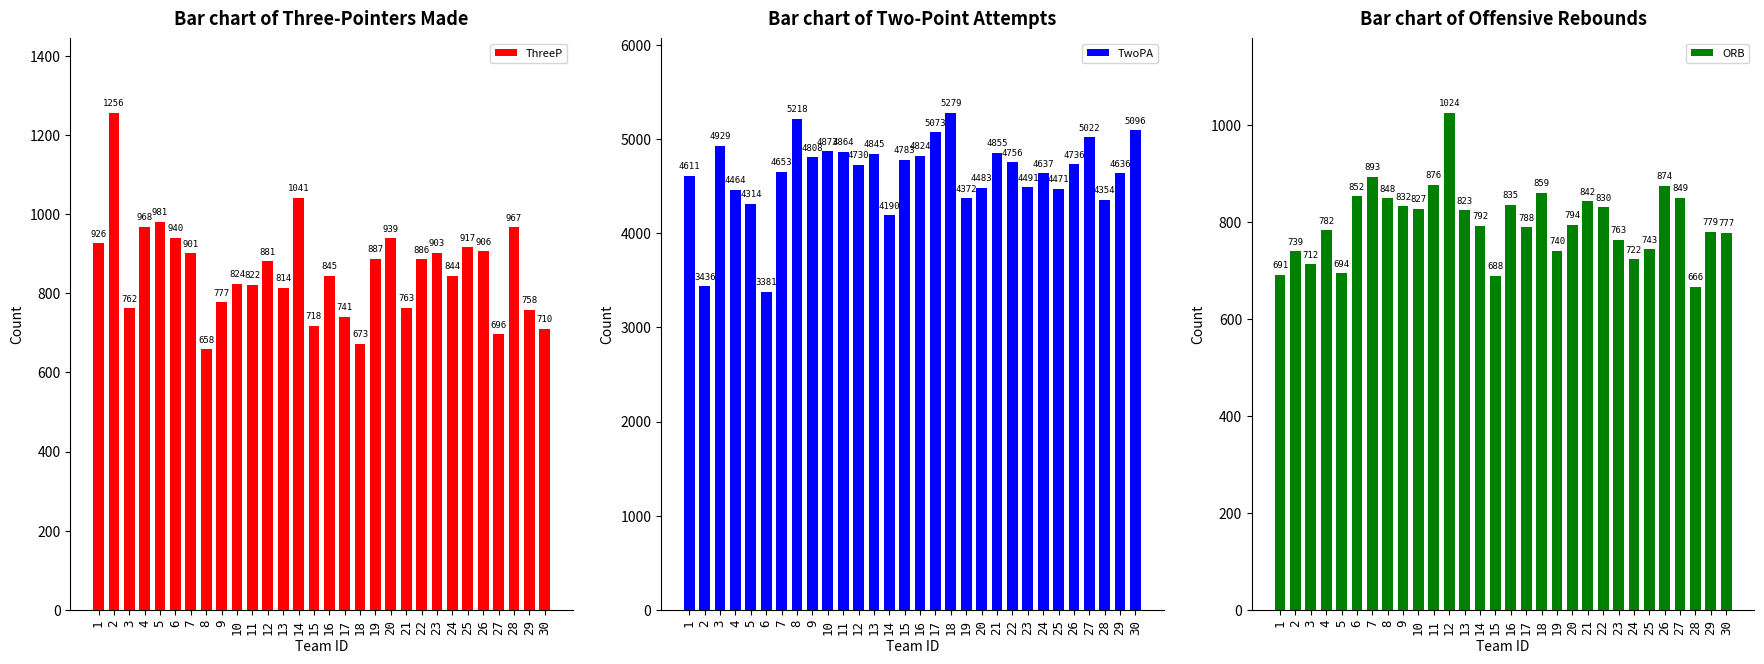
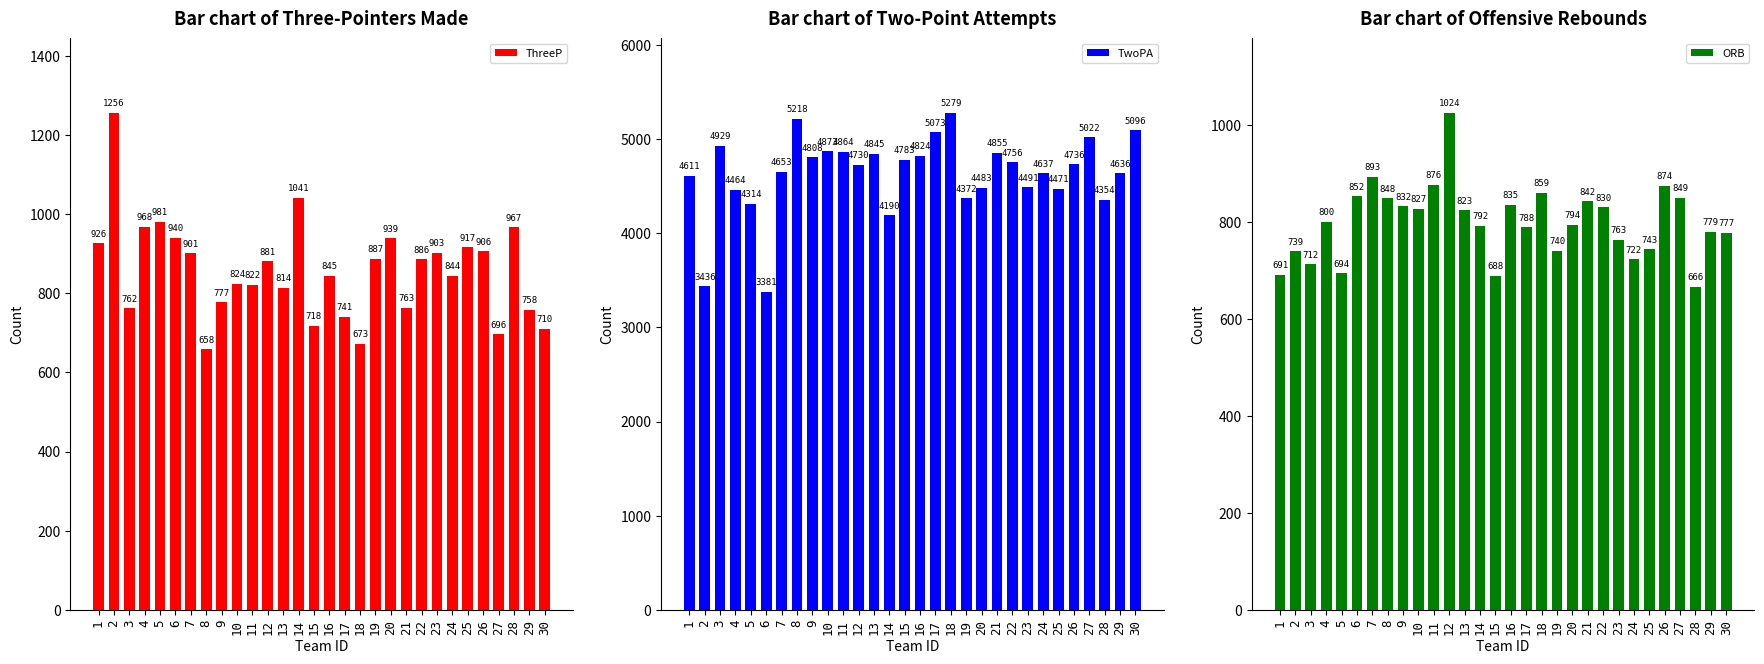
Bar chart of Offensive Rebounds, 4: 782 -> 800
